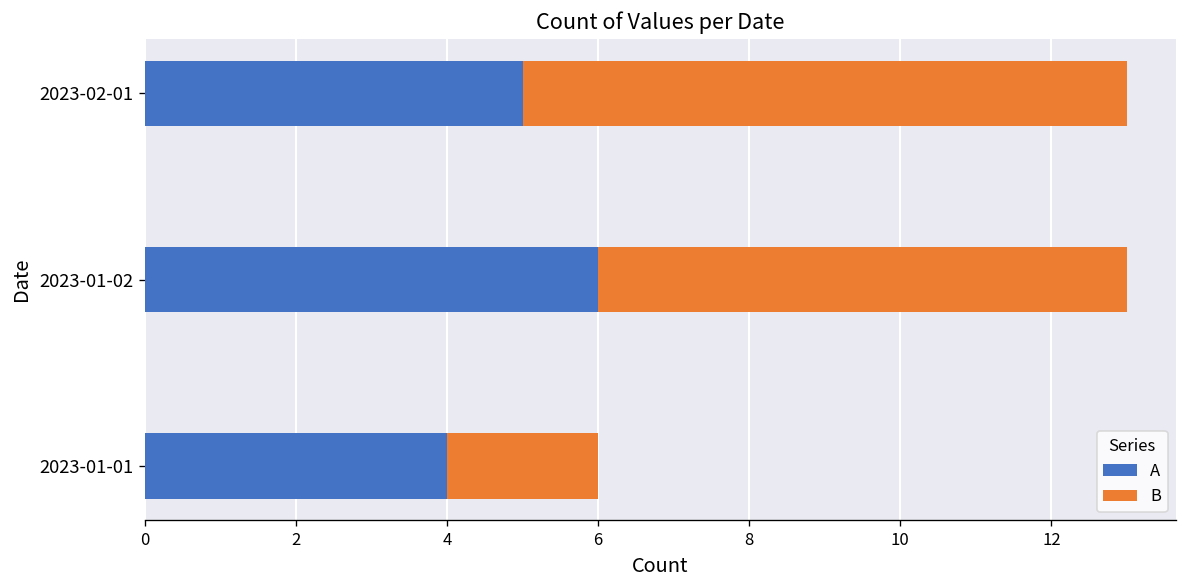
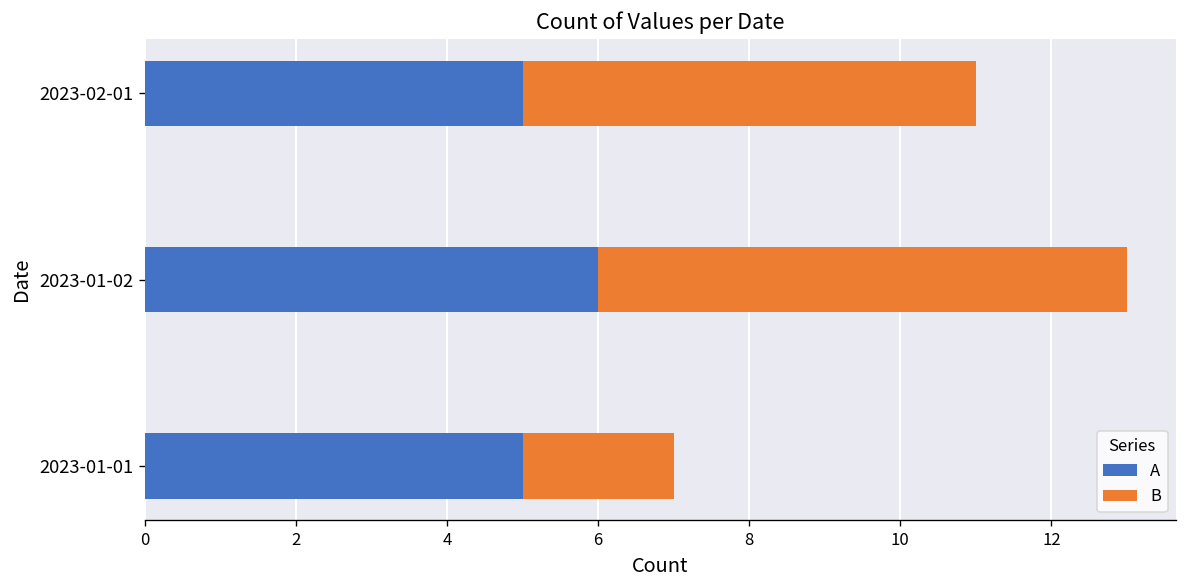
B, 2023-02-01: 8 -> 6
A, 2023-01-01: 4 -> 5
